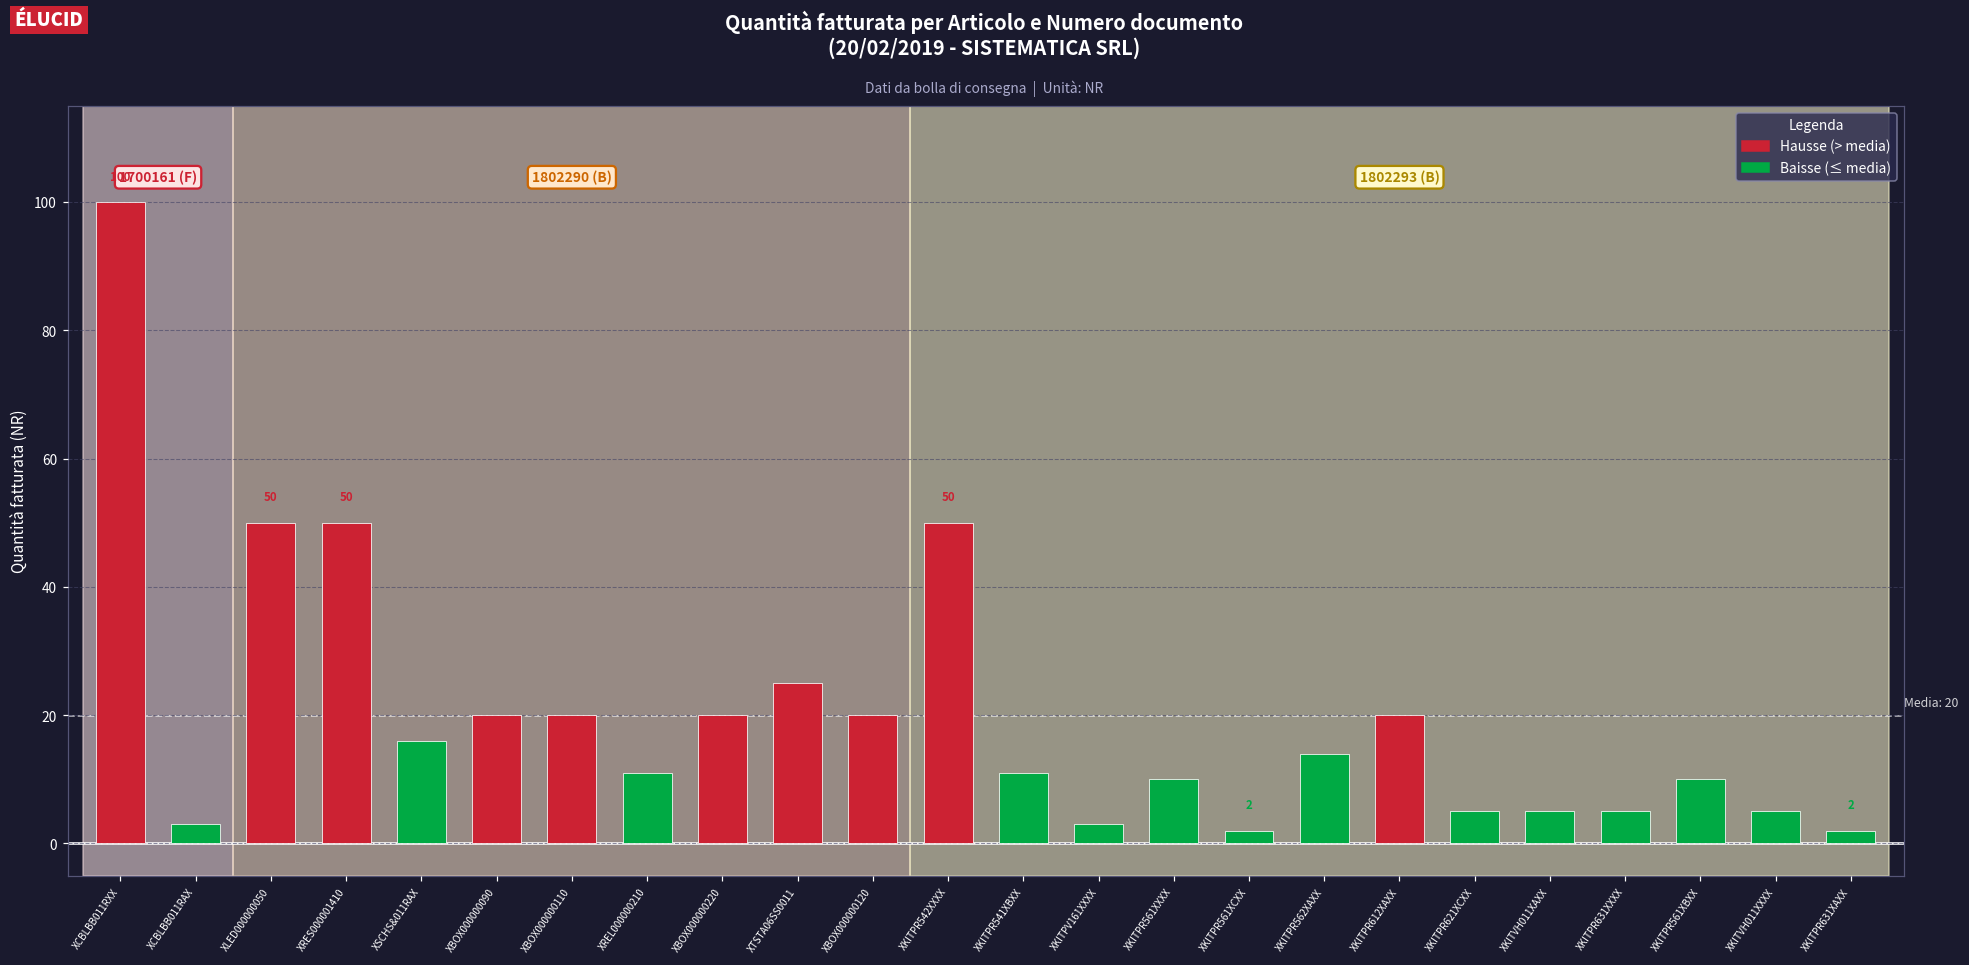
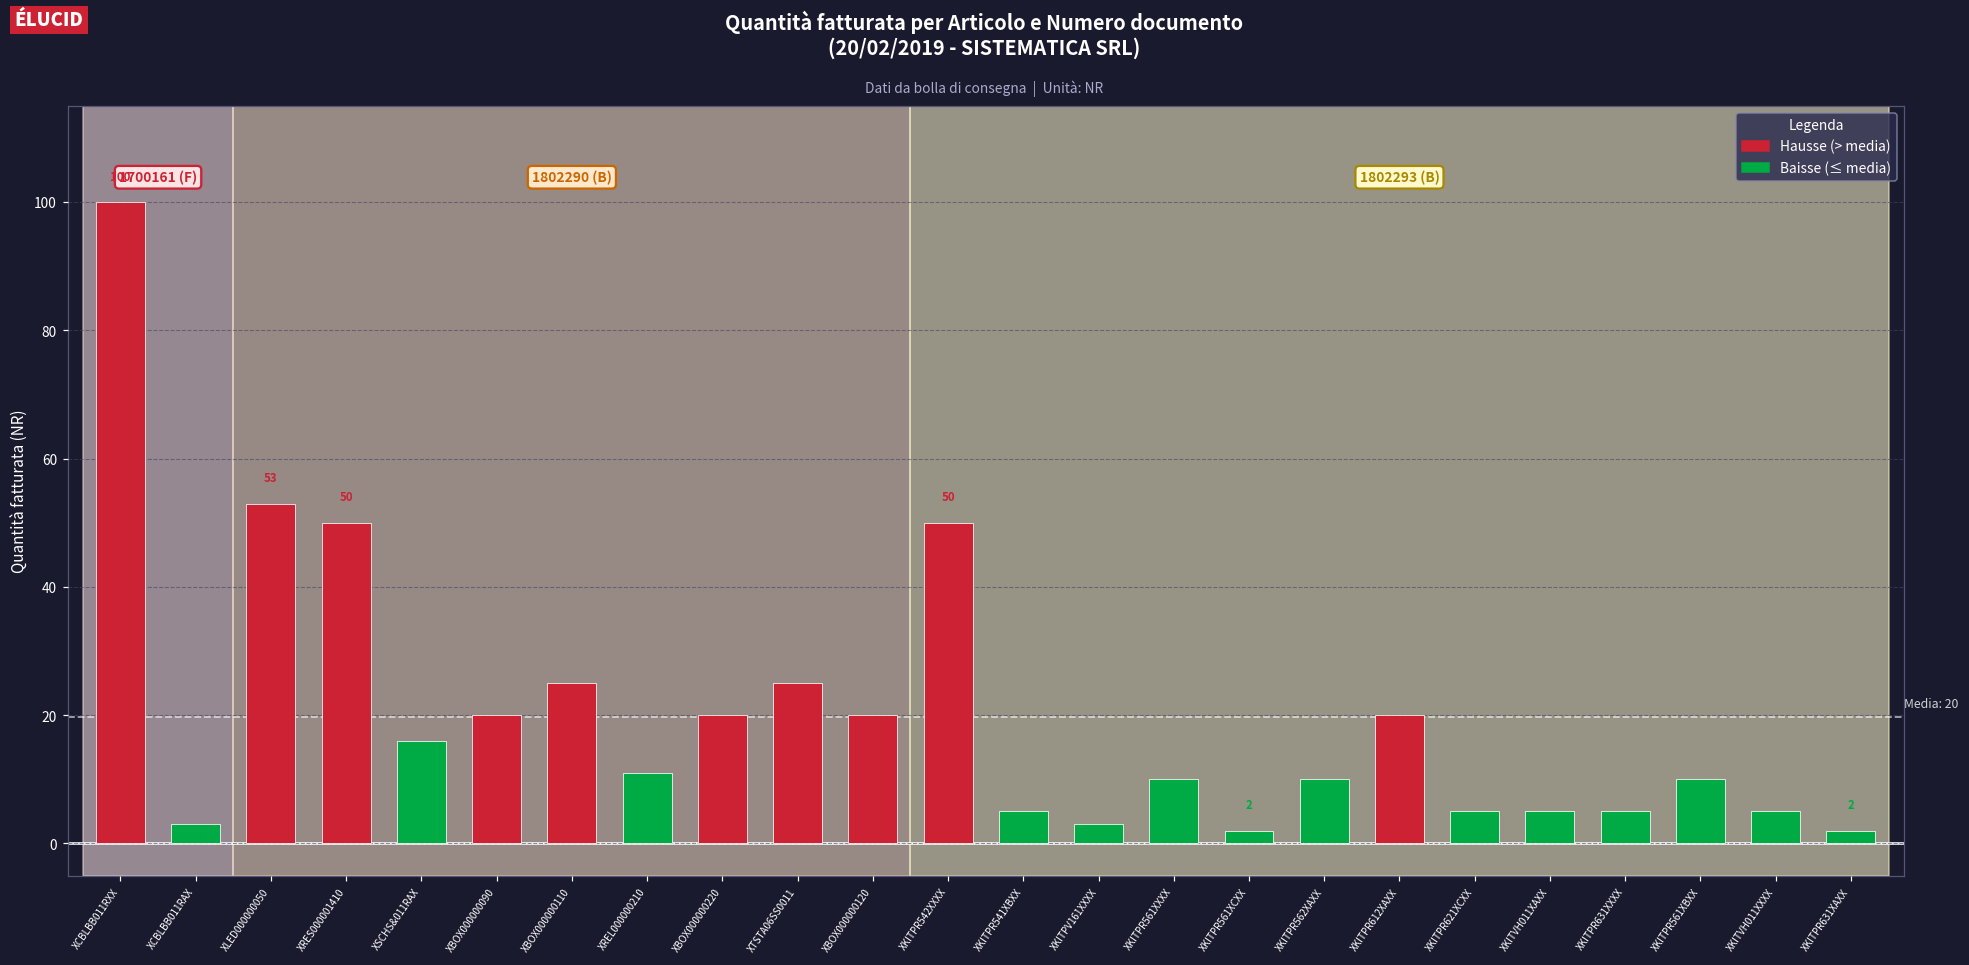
XLED000000050: 50 -> 53
XBOX000000110: 20 -> 25
XKITPR541XBXX: 11 -> 5
XKITPR562XAXX: 14 -> 10
